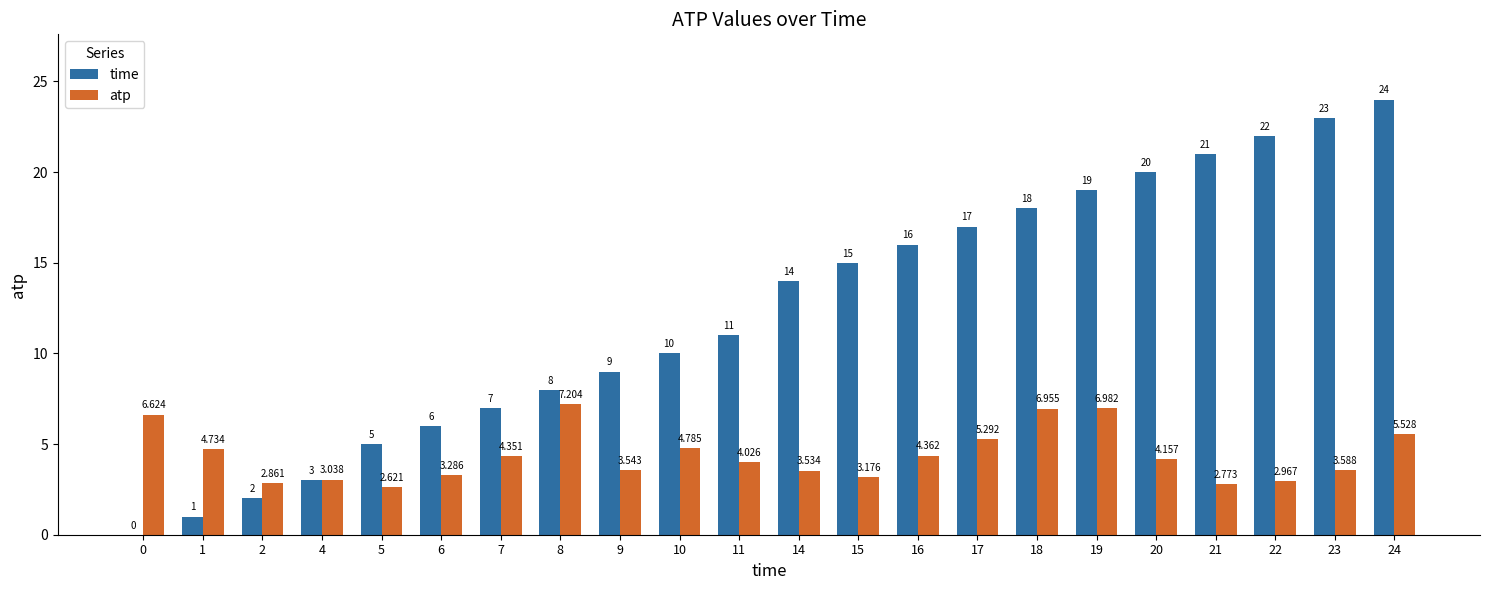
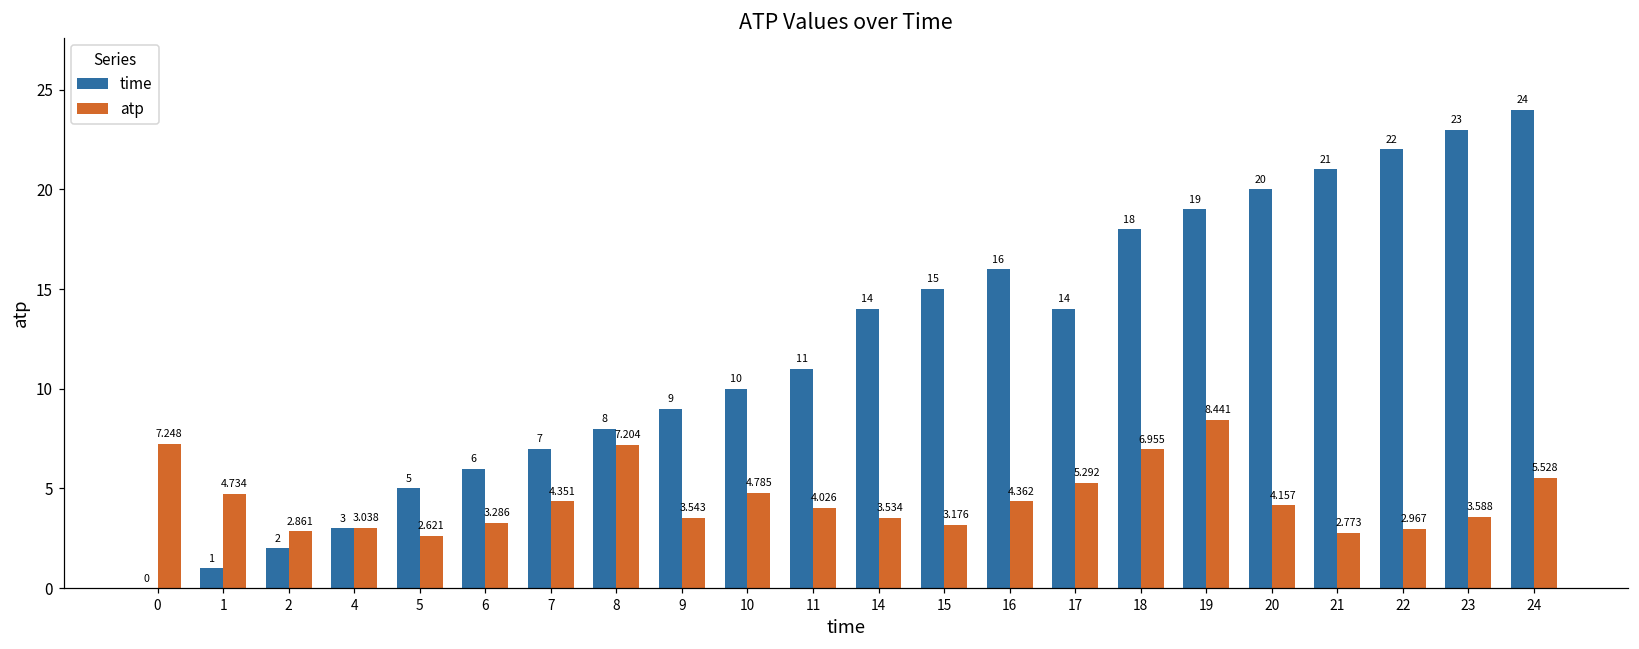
atp, 0: 6.624 -> 7.248
time, 17: 17 -> 14
atp, 19: 6.982 -> 8.441
